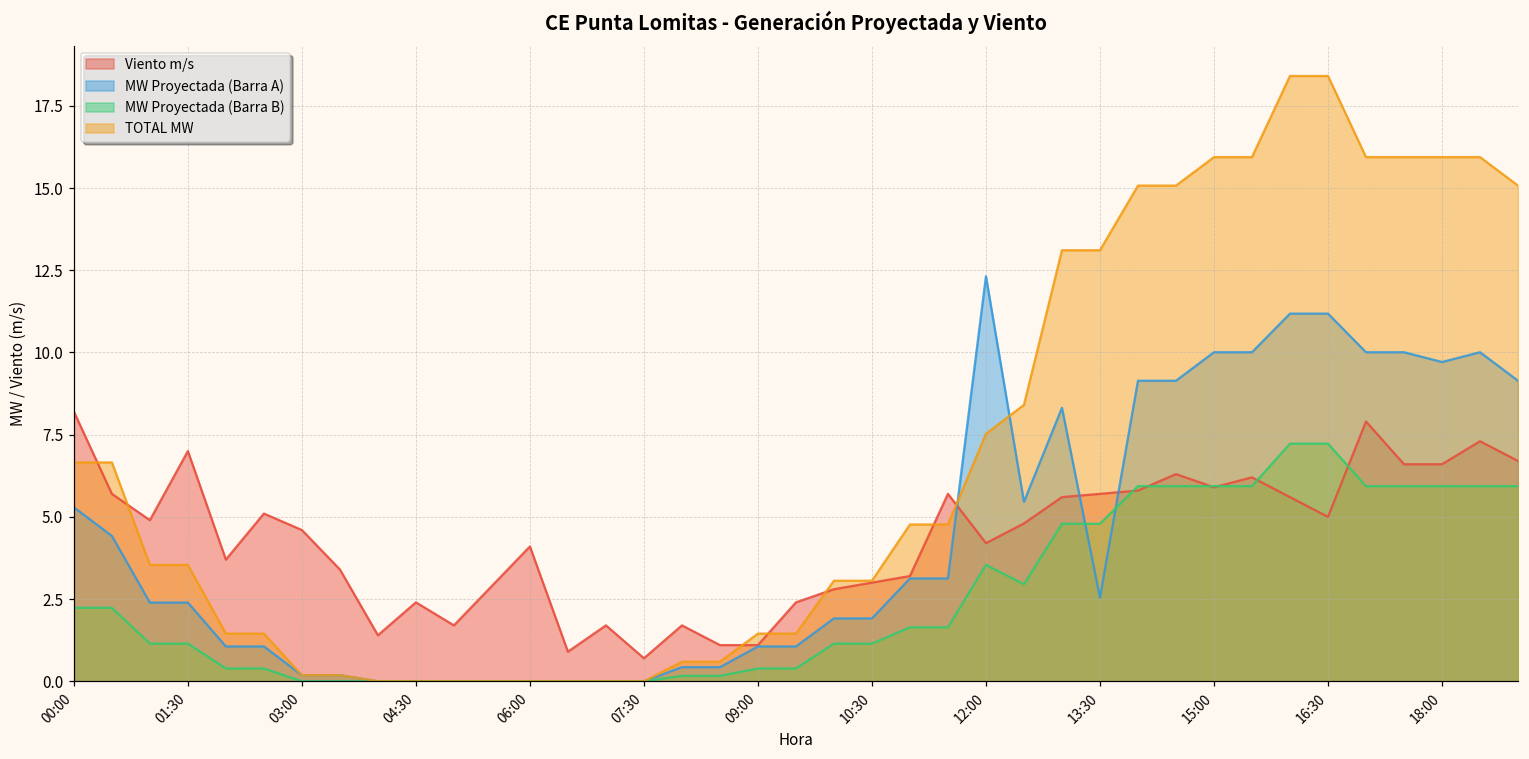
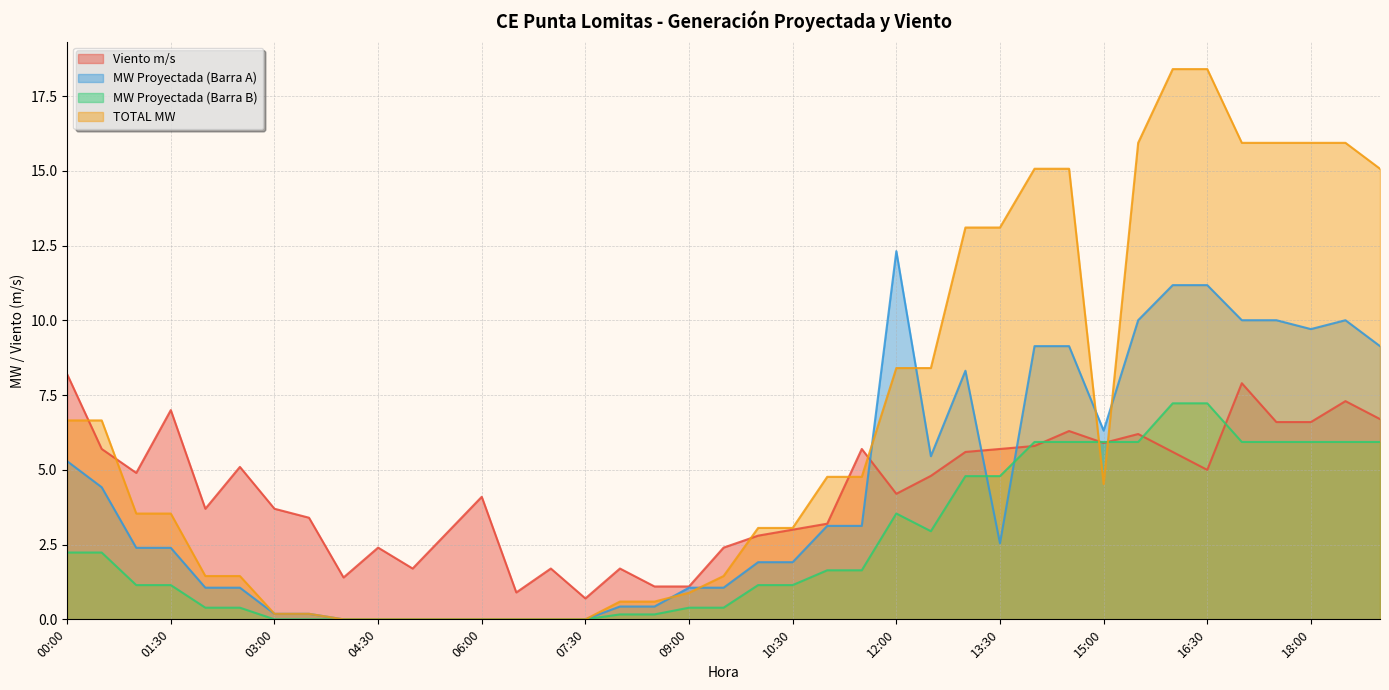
Viento m/s, 03:00: 4.6 -> 3.7
TOTAL MW, 09:00: 1.4 -> 0.9
TOTAL MW, 12:00: 7.5 -> 8.4
MW Proyectada (Barra A), 15:00: 10.0 -> 6.3
TOTAL MW, 15:00: 15.9 -> 4.5
